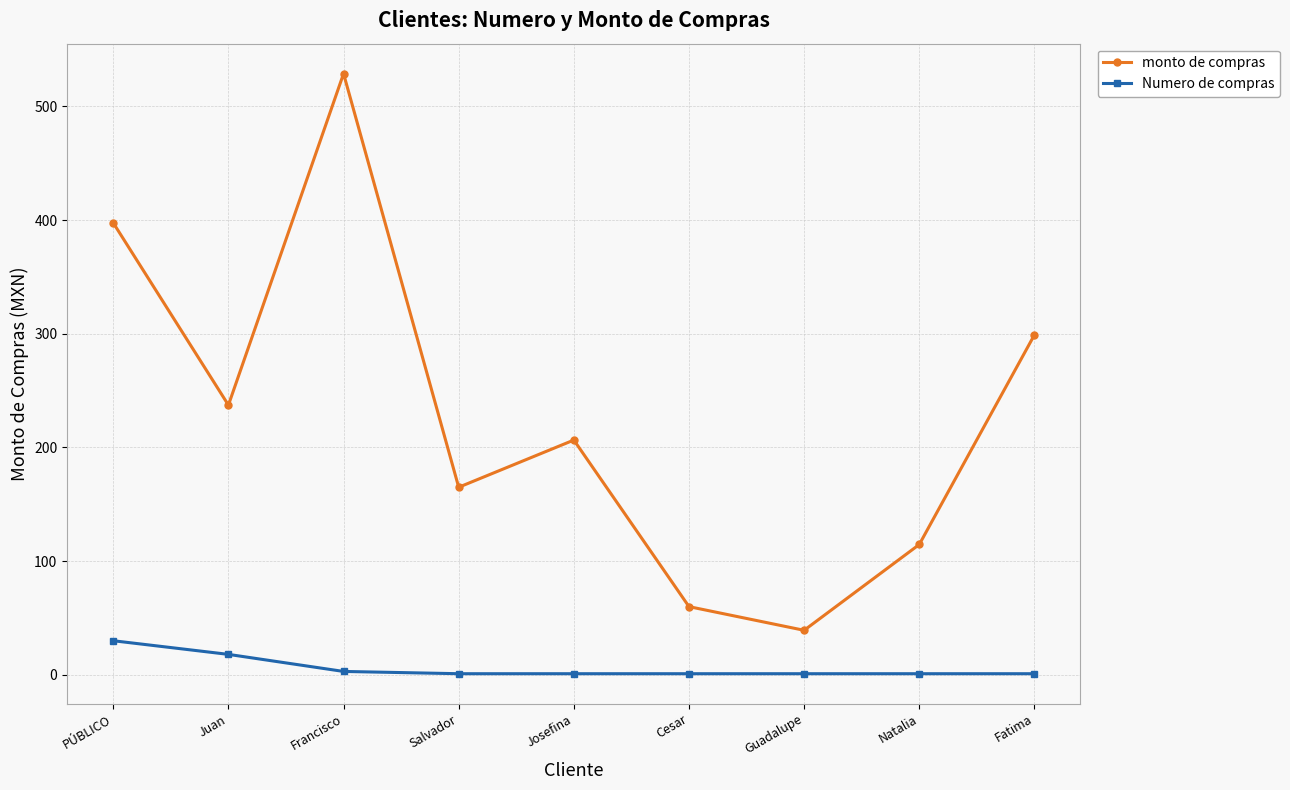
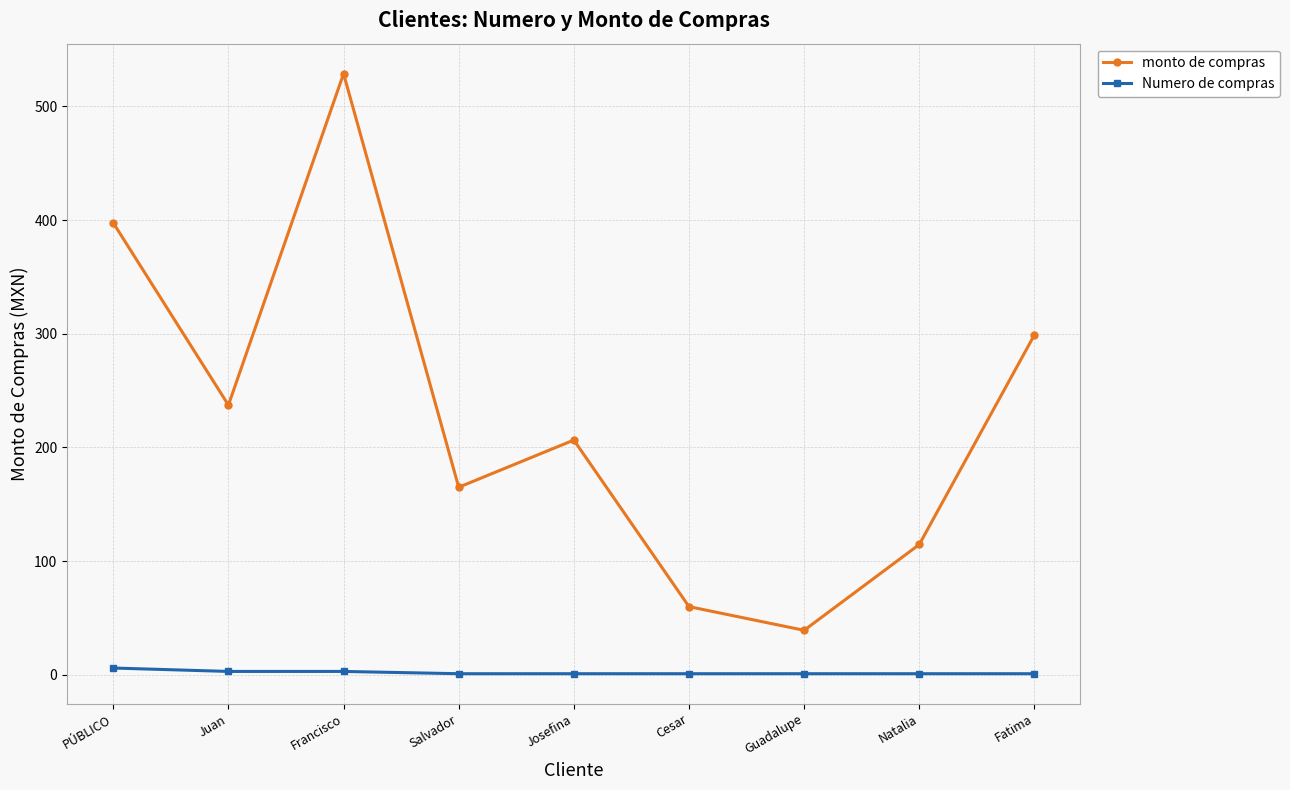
Numero de compras, PÚBLICO: 30 -> 6
Numero de compras, Juan: 18 -> 3
